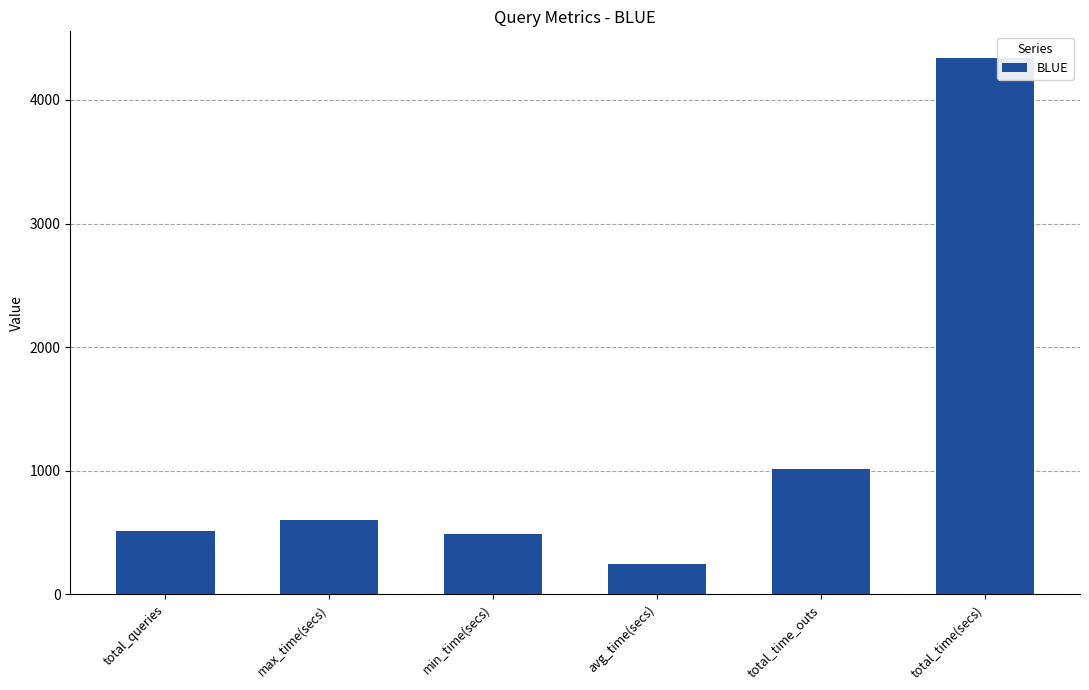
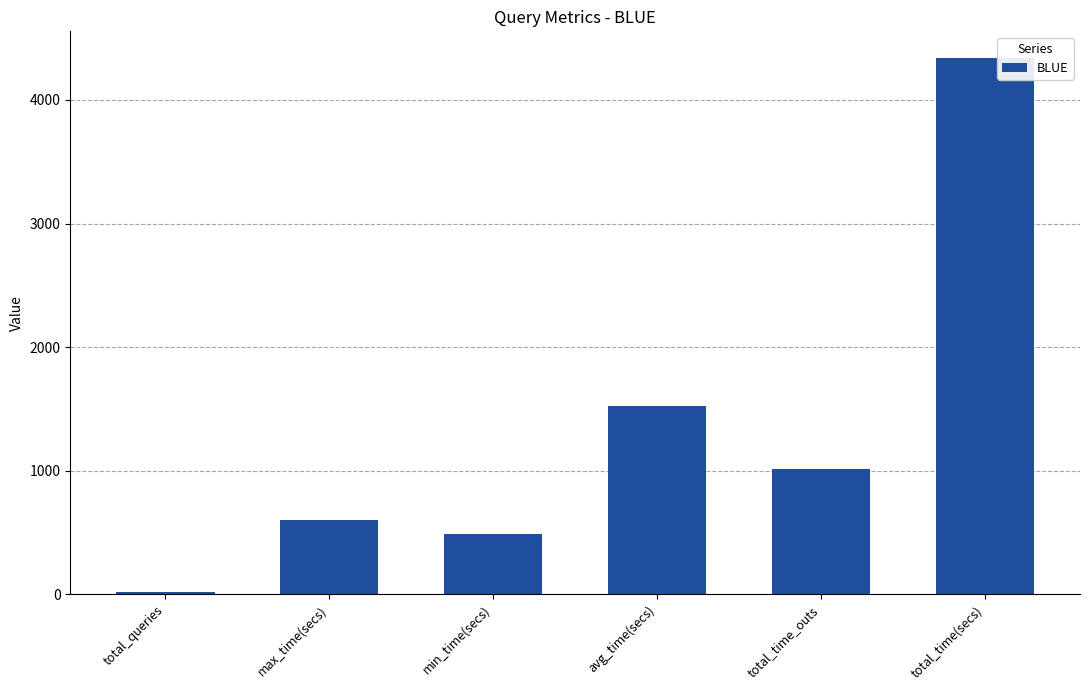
total_queries: 510 -> 20
avg_time(secs): 240 -> 1520
